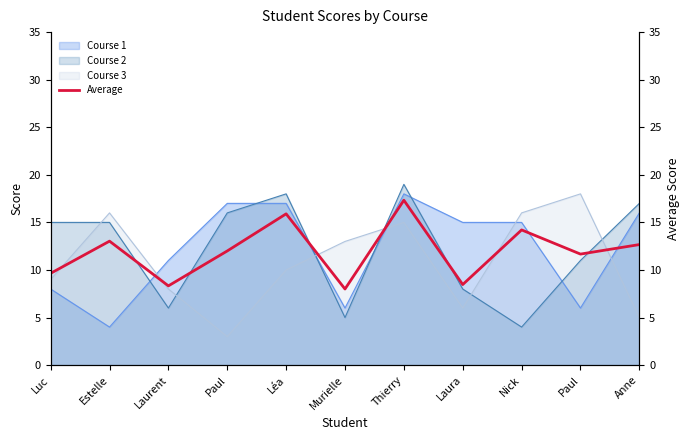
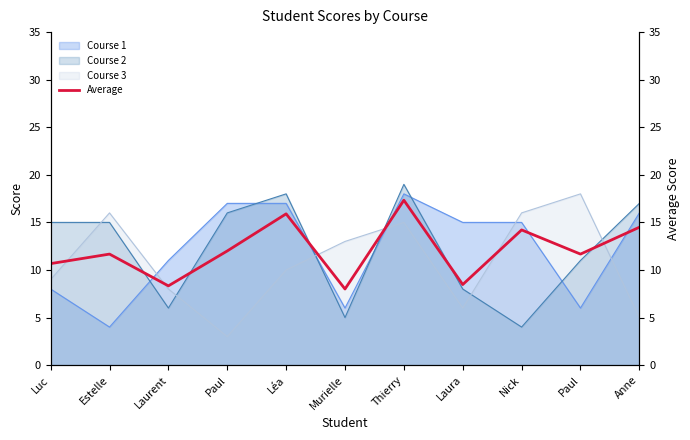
Average, Luc: 10 -> 11
Average, Estelle: 13 -> 12
Average, Anne: 13 -> 14
